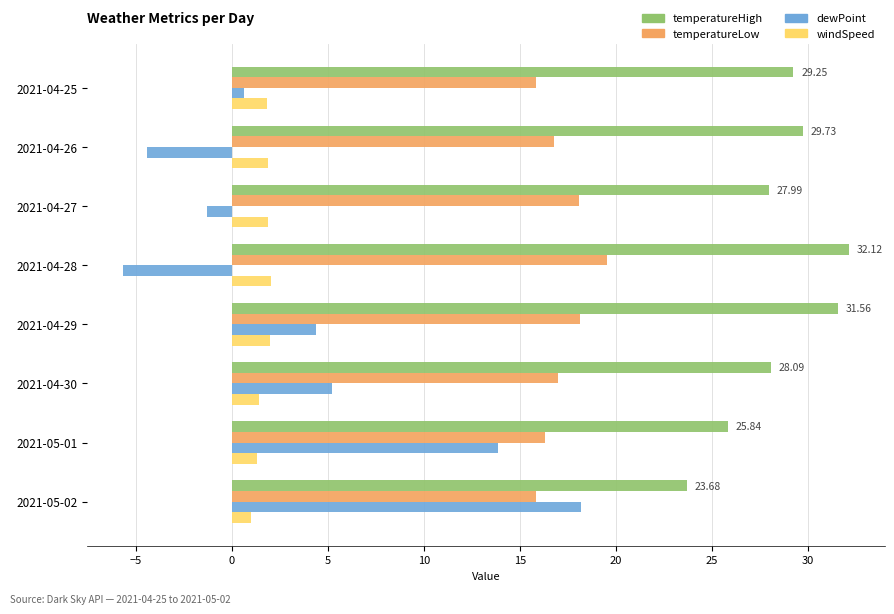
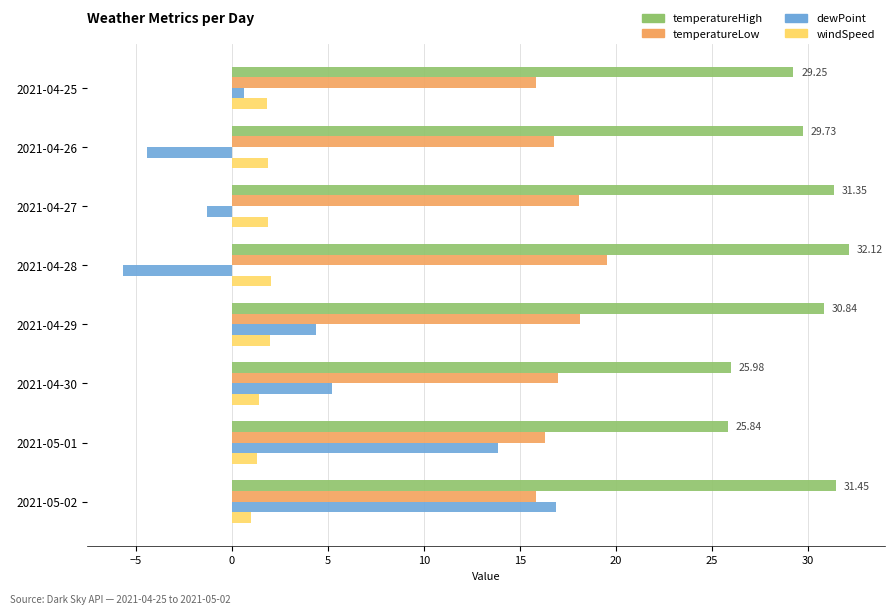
temperatureHigh, 2021-04-27: 27.99 -> 31.35
temperatureHigh, 2021-04-29: 31.56 -> 30.84
temperatureHigh, 2021-04-30: 28.09 -> 25.98
temperatureHigh, 2021-05-02: 23.68 -> 31.45
dewPoint, 2021-05-02: 18.2 -> 16.9
